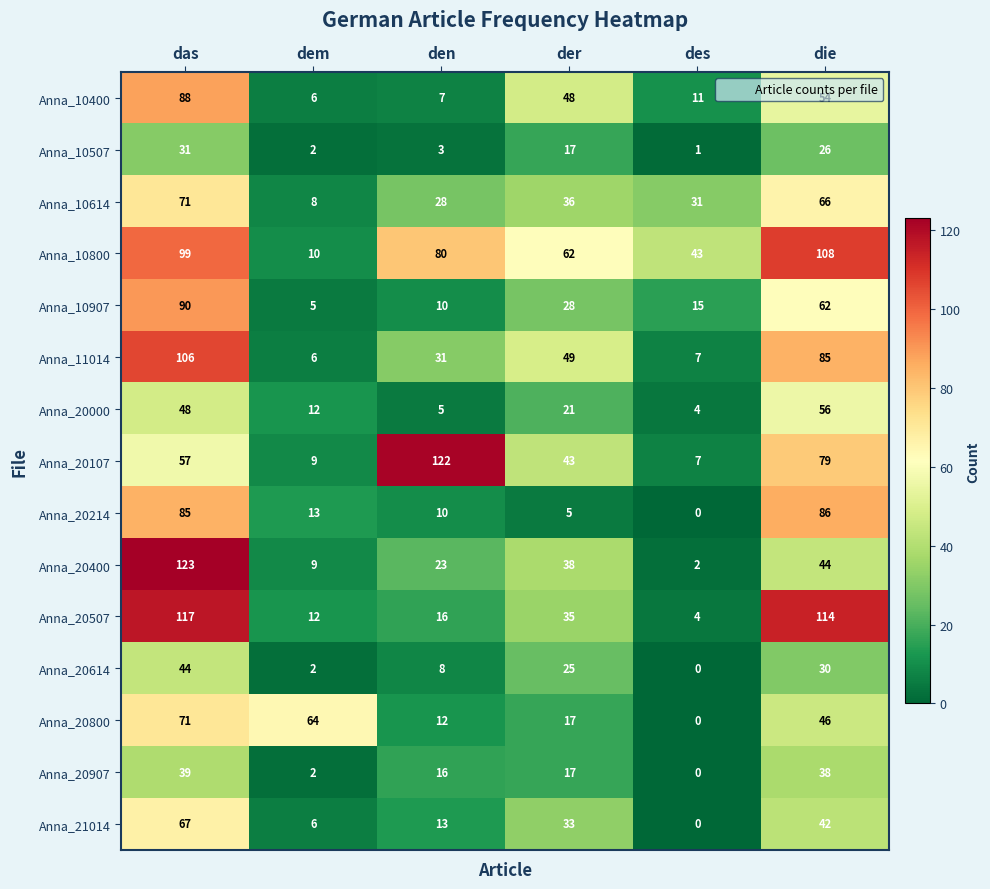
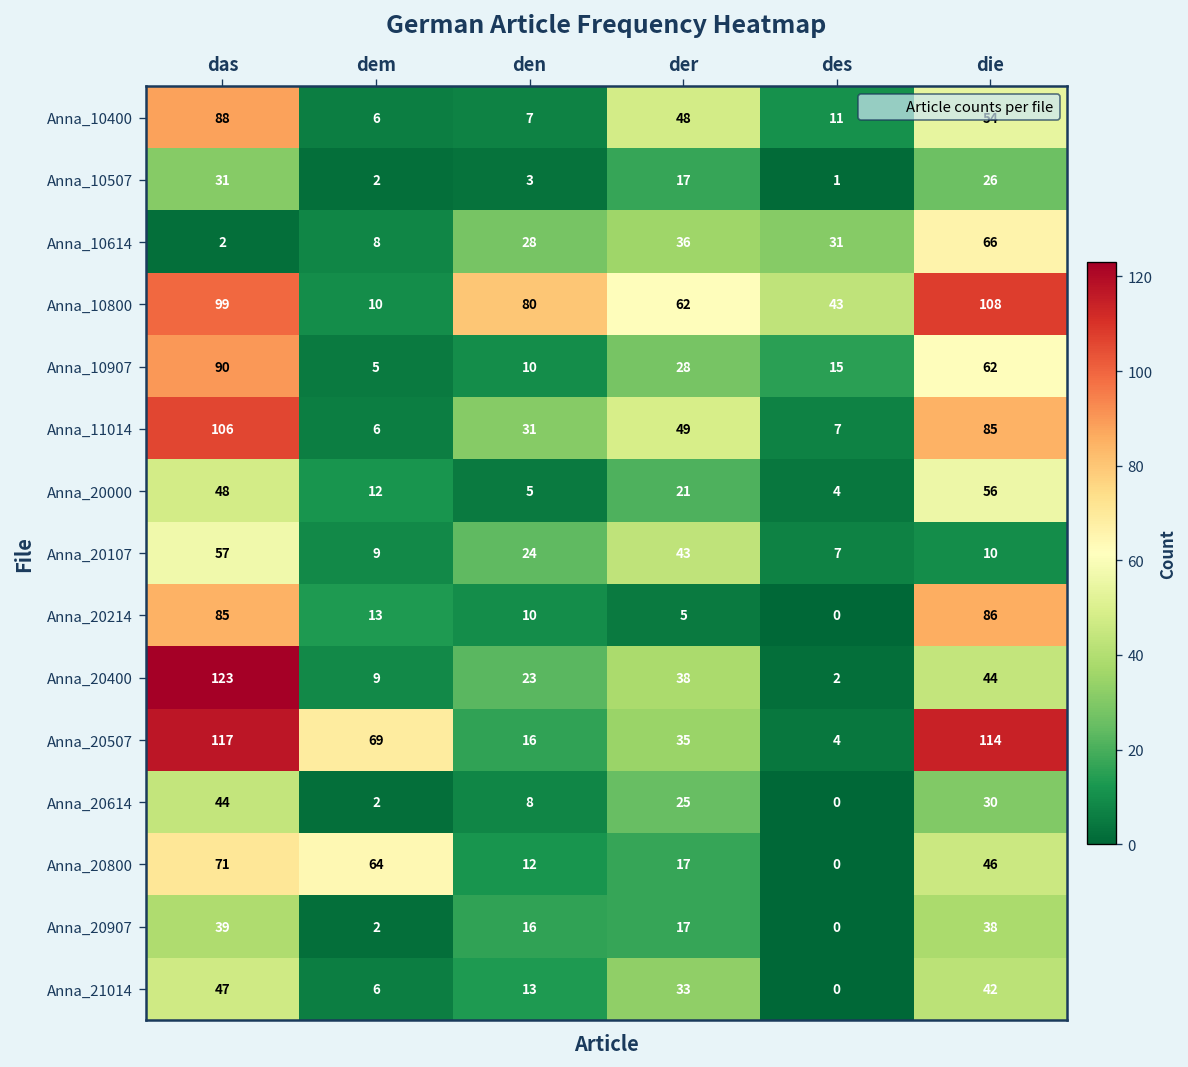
Anna_10614, das: 71 -> 2
Anna_20107, den: 122 -> 24
Anna_20107, die: 79 -> 10
Anna_20507, dem: 12 -> 69
Anna_21014, das: 67 -> 47
